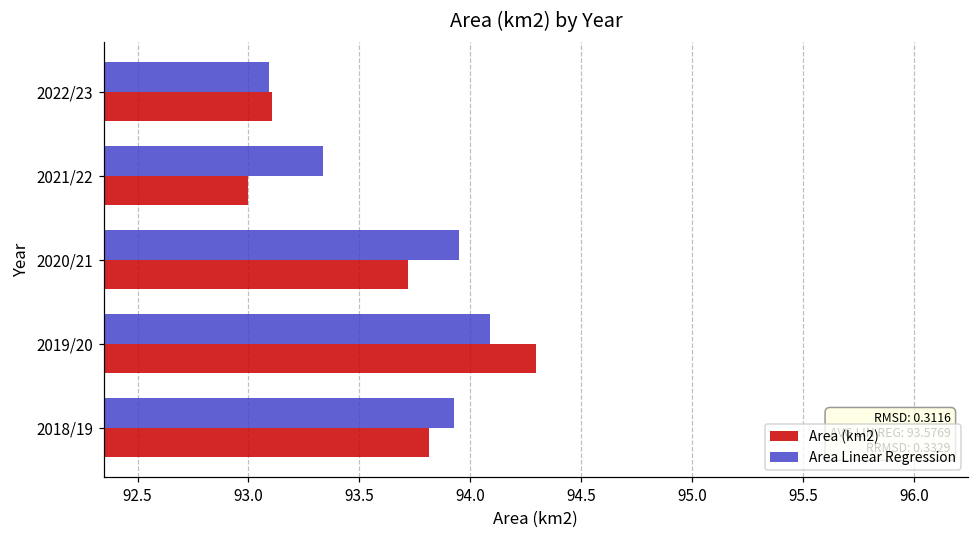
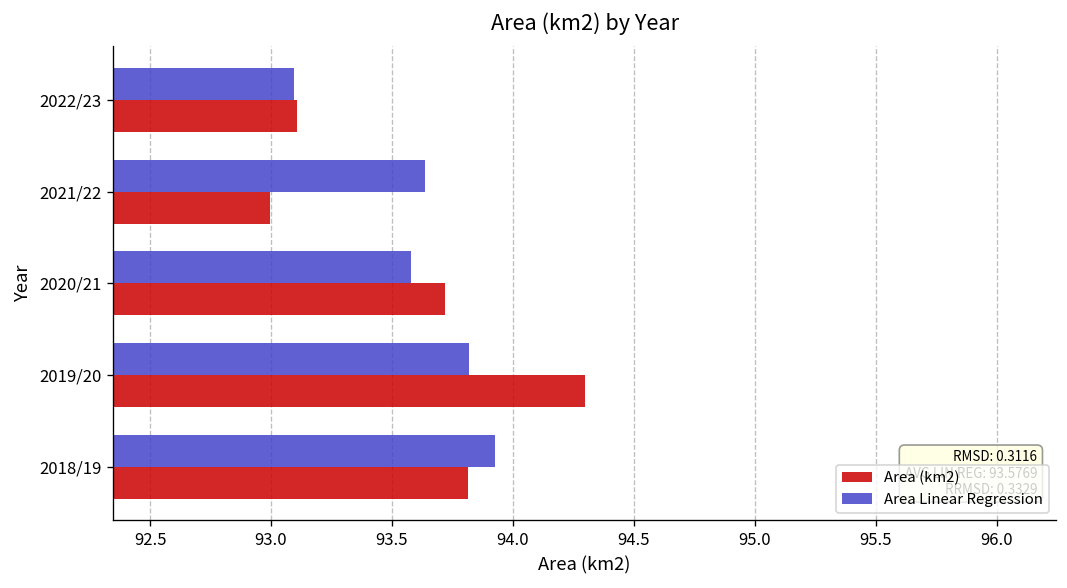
Area Linear Regression, 2021/22: 93.34 -> 93.64
Area Linear Regression, 2020/21: 93.95 -> 93.58
Area Linear Regression, 2019/20: 94.09 -> 93.82
